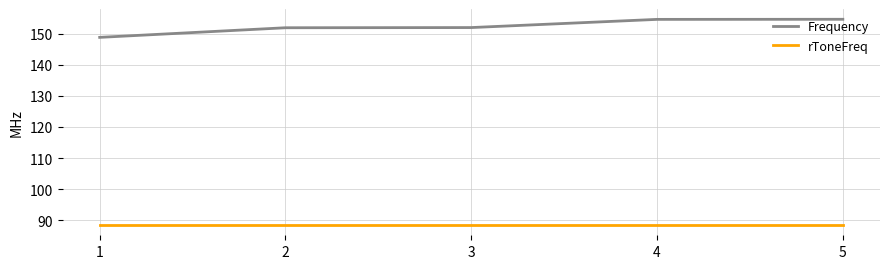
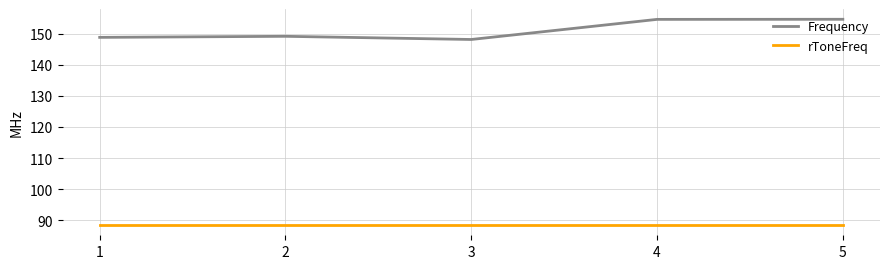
Frequency, 2: 152 -> 149
Frequency, 3: 152 -> 148
